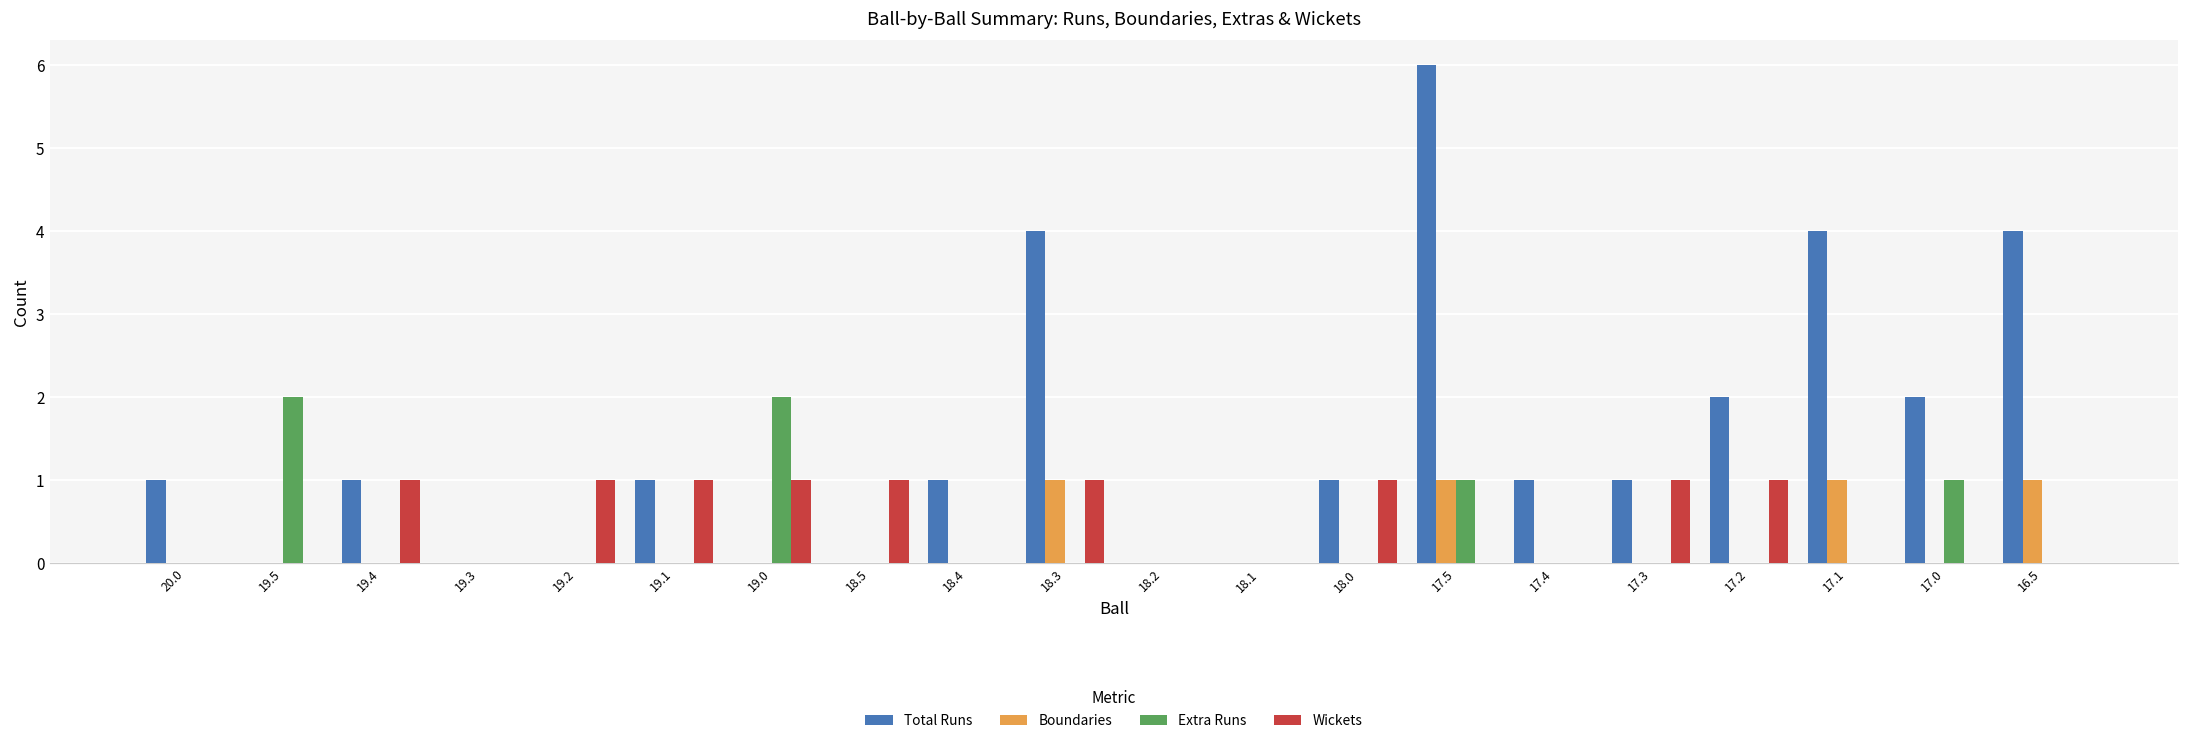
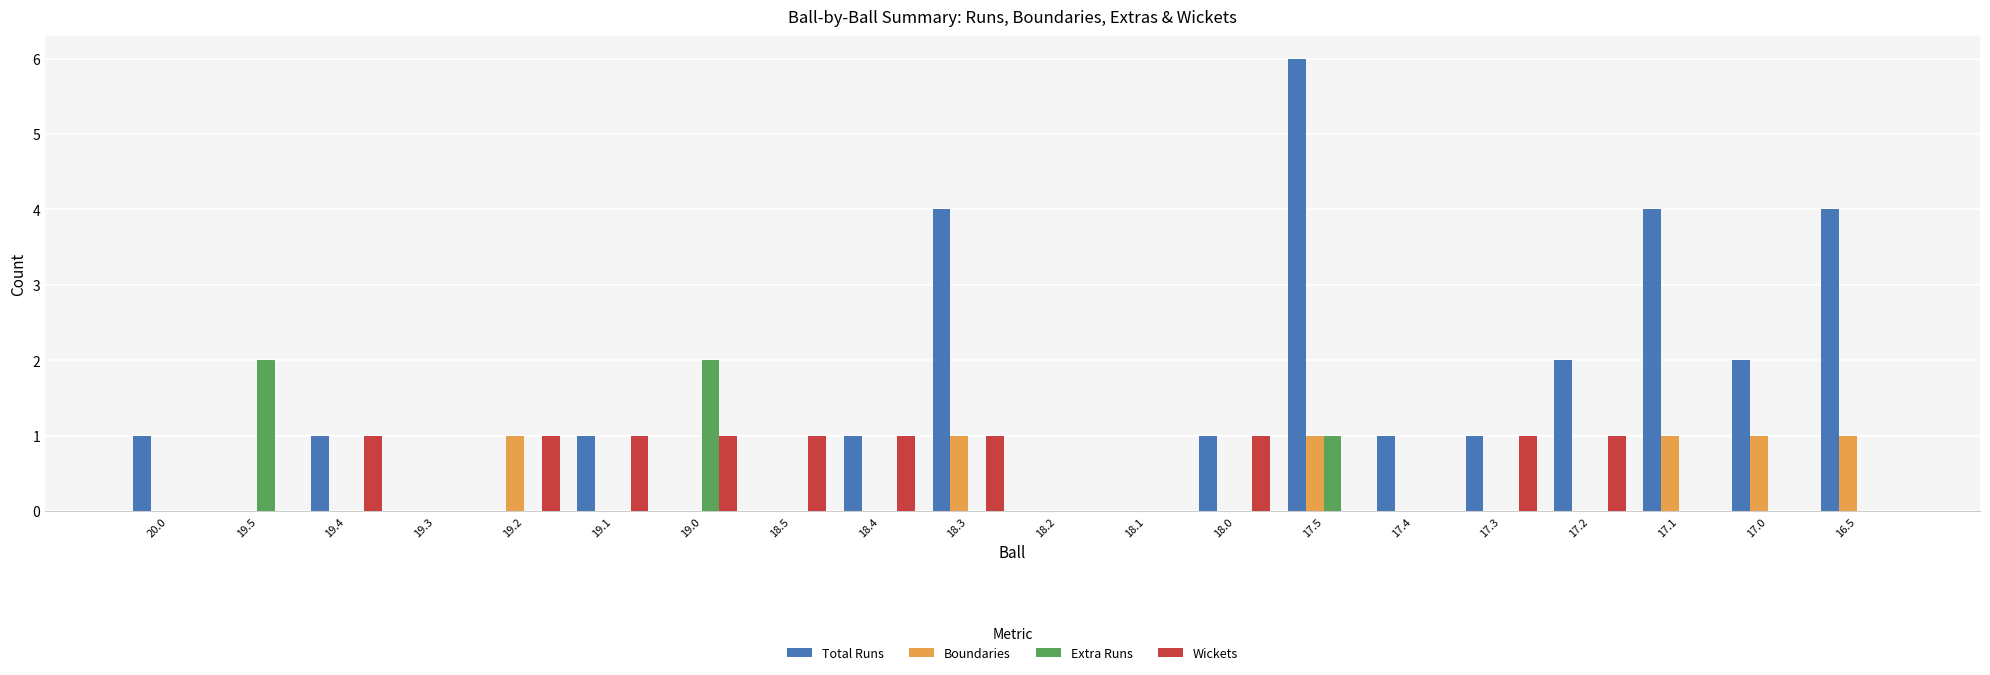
Boundaries, 19.2: 0 -> 1
Wickets, 18.4: 0 -> 1
Boundaries, 17.0: 0 -> 1
Extra Runs, 17.0: 1 -> 0
